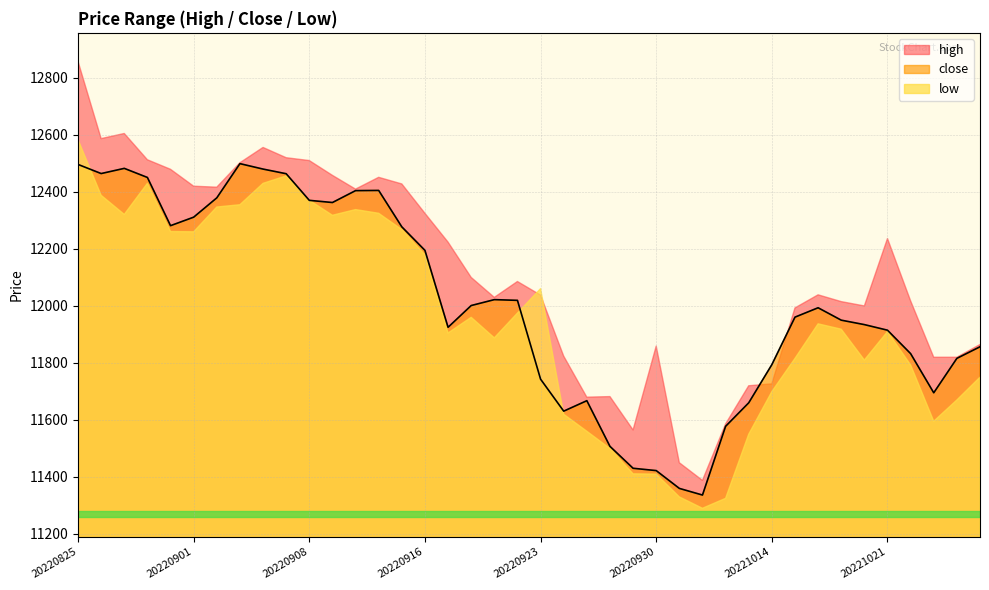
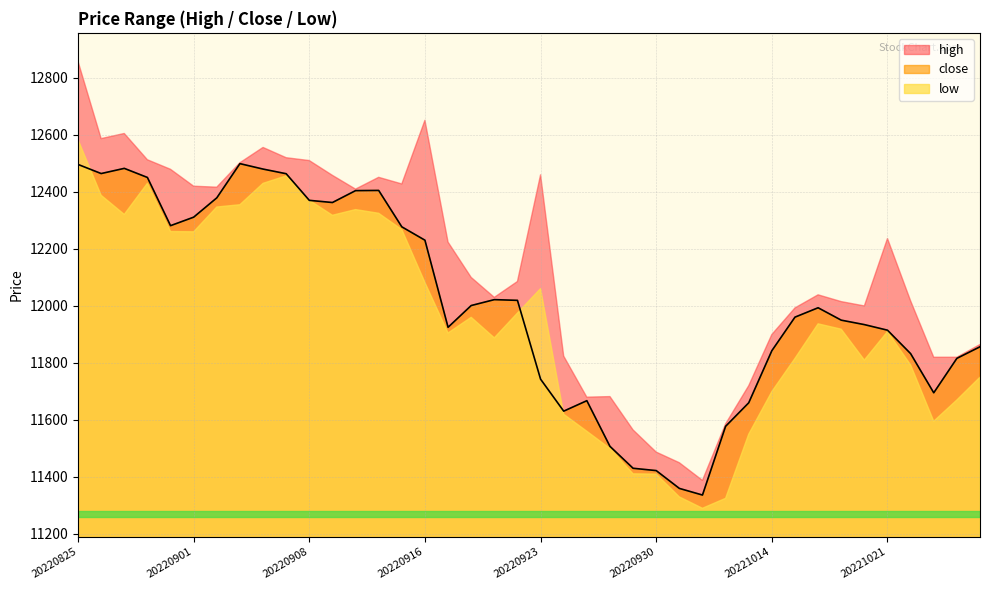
high, 20220916: 12330 -> 12650
close, 20220916: 12200 -> 12230
low, 20220916: 12180 -> 12080
high, 20220923: 12040 -> 12460
high, 20220930: 11860 -> 11490
high, 20221014: 11730 -> 11900
close, 20221014: 11790 -> 11840
